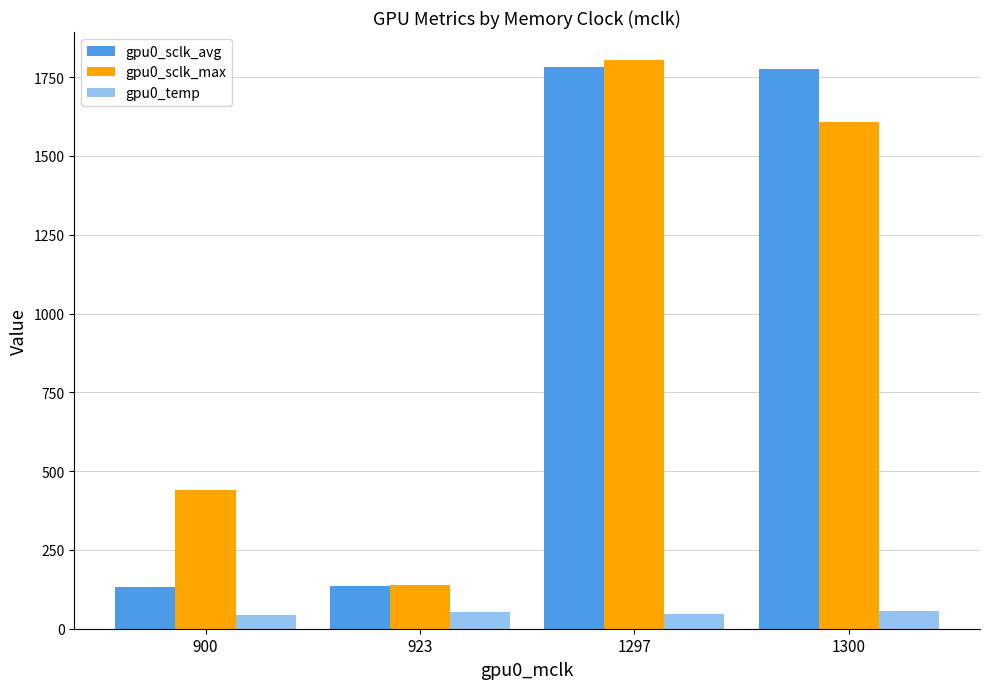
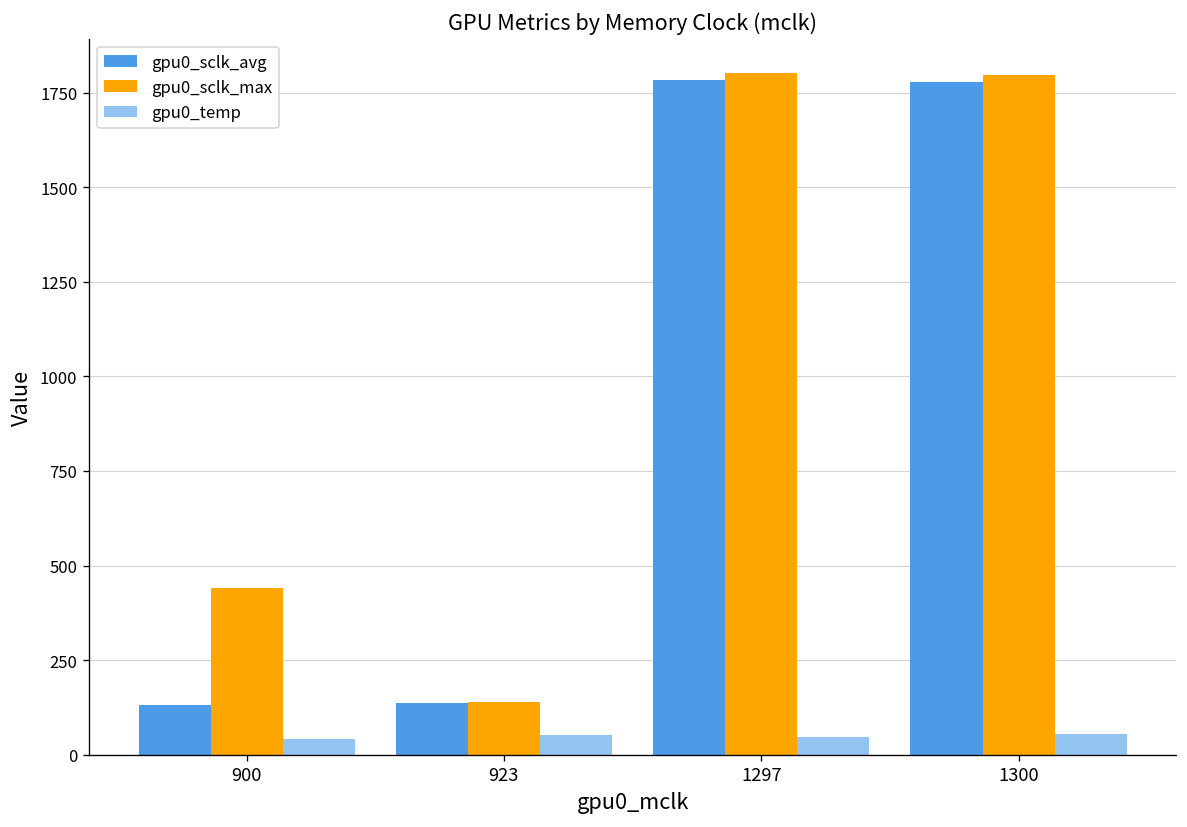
gpu0_sclk_max, 1300: 1610 -> 1800
